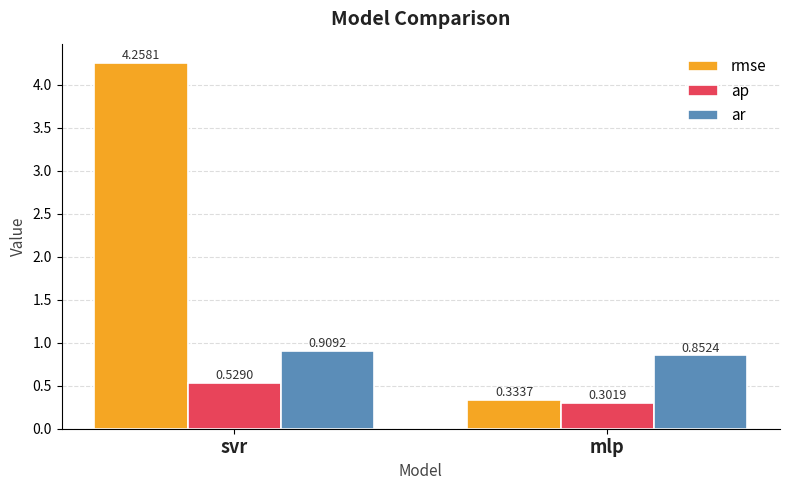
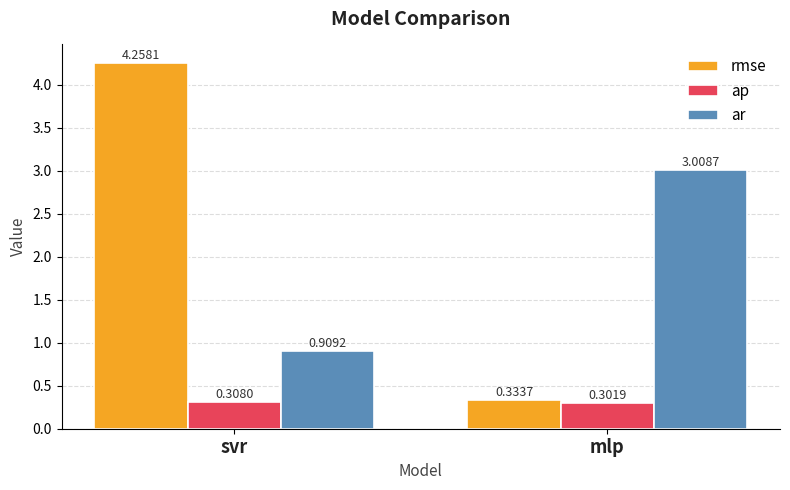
ap, svr: 0.5290 -> 0.3080
ar, mlp: 0.8524 -> 3.0087
